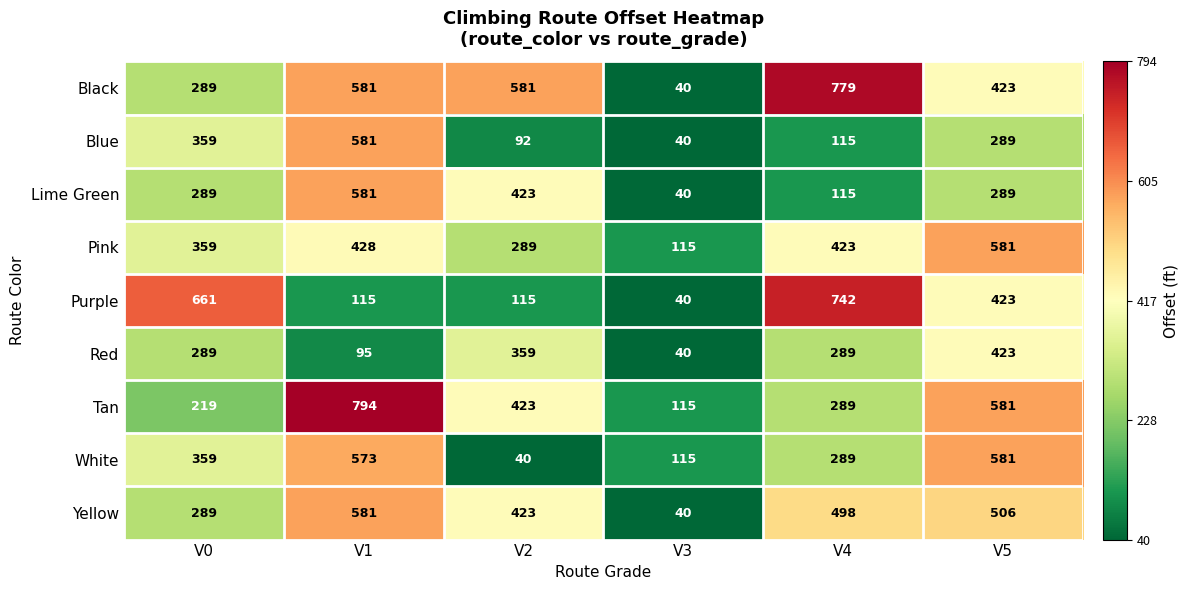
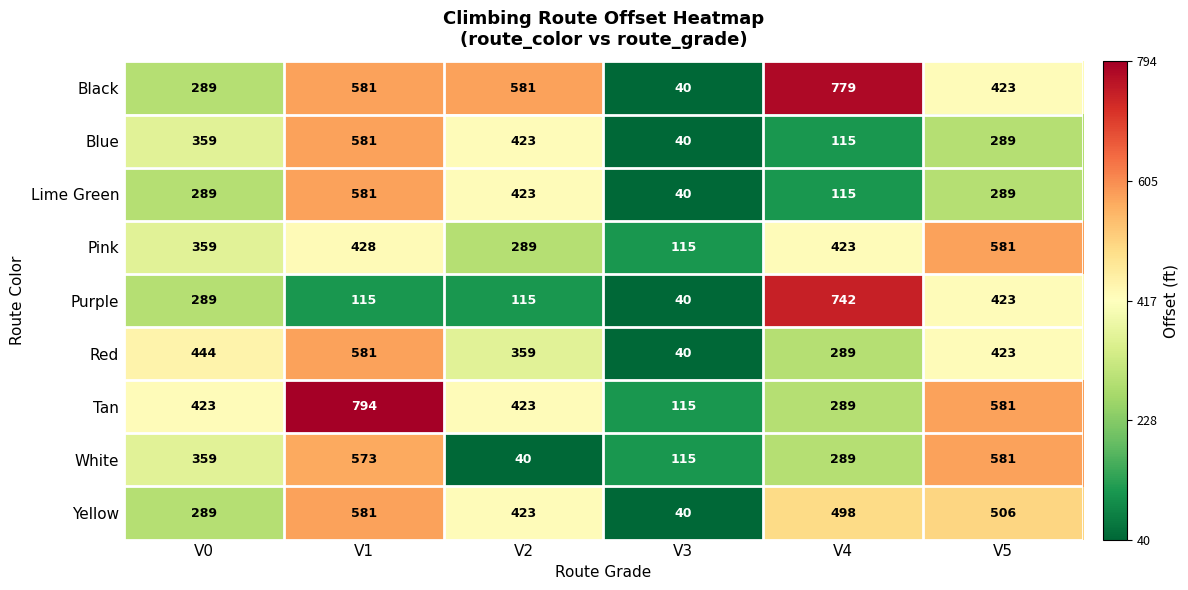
Blue, V2: 92 -> 423
Purple, V0: 661 -> 289
Red, V0: 289 -> 444
Red, V1: 95 -> 581
Tan, V0: 219 -> 423
